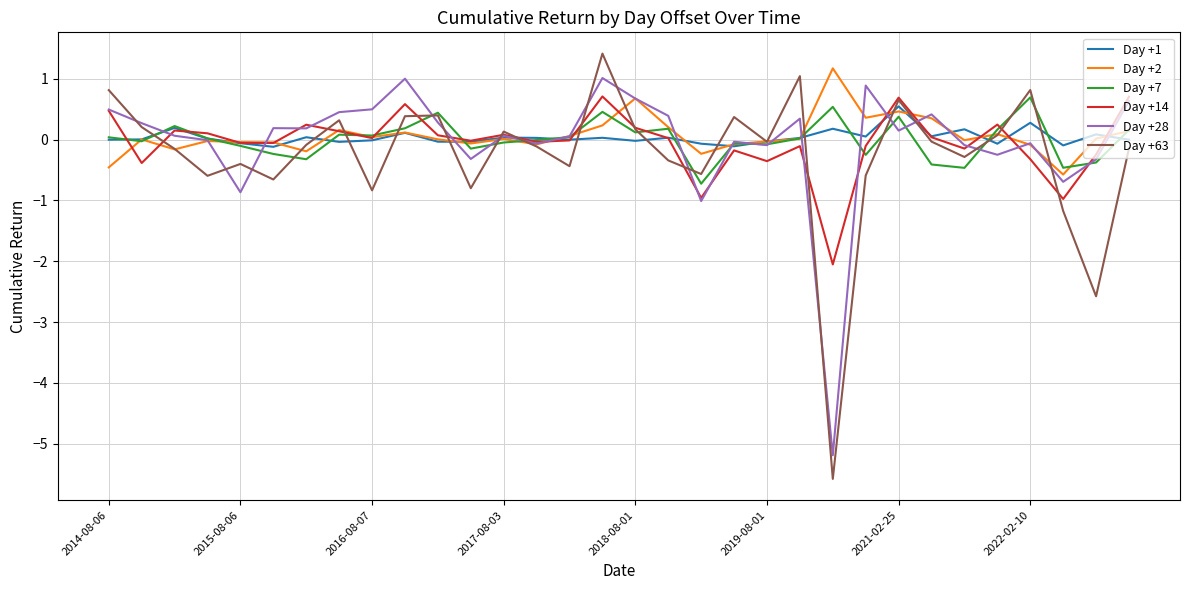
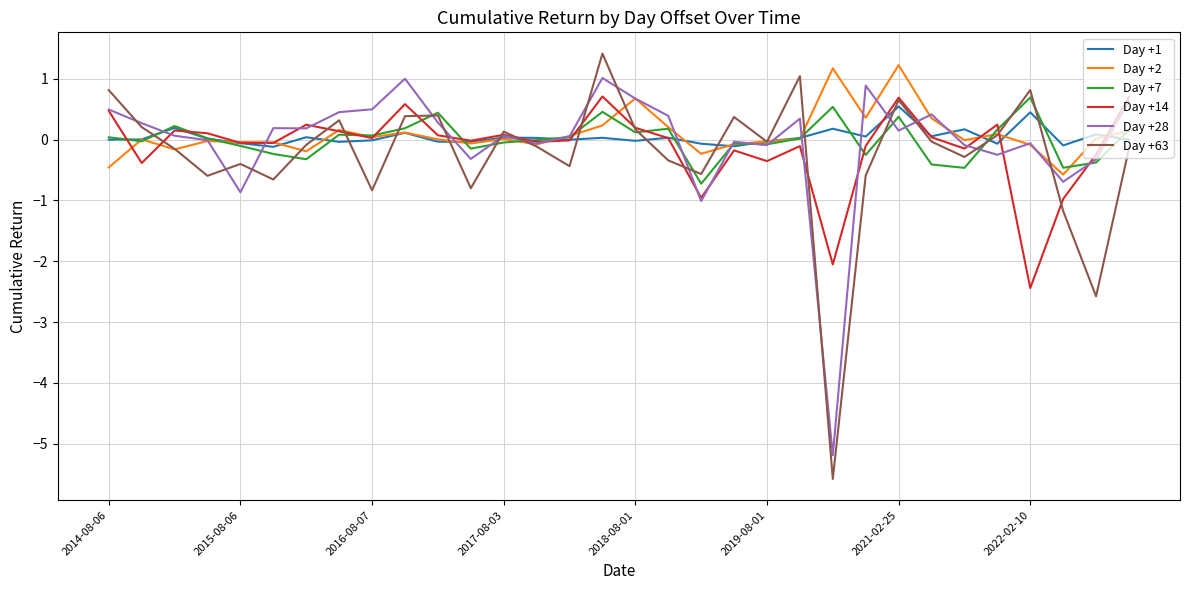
Day +2, 2021-02-25: 0.5 -> 1.2
Day +1, 2022-02-10: 0.3 -> 0.5
Day +14, 2022-02-10: -0.3 -> -2.4
